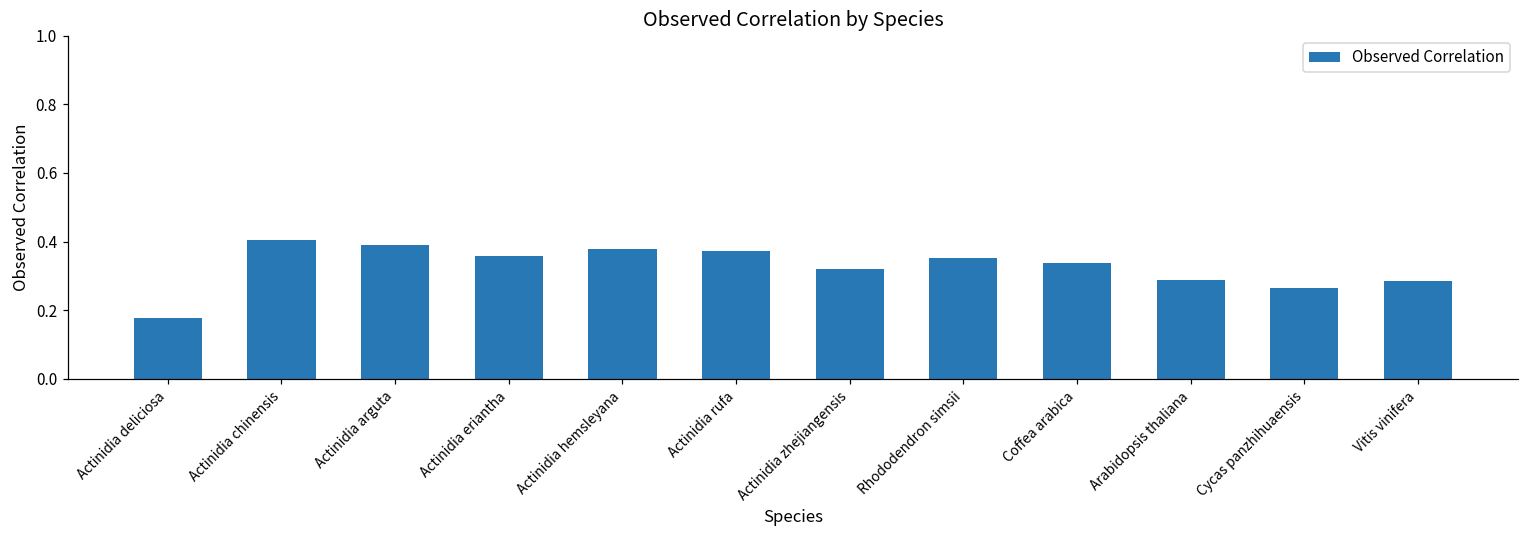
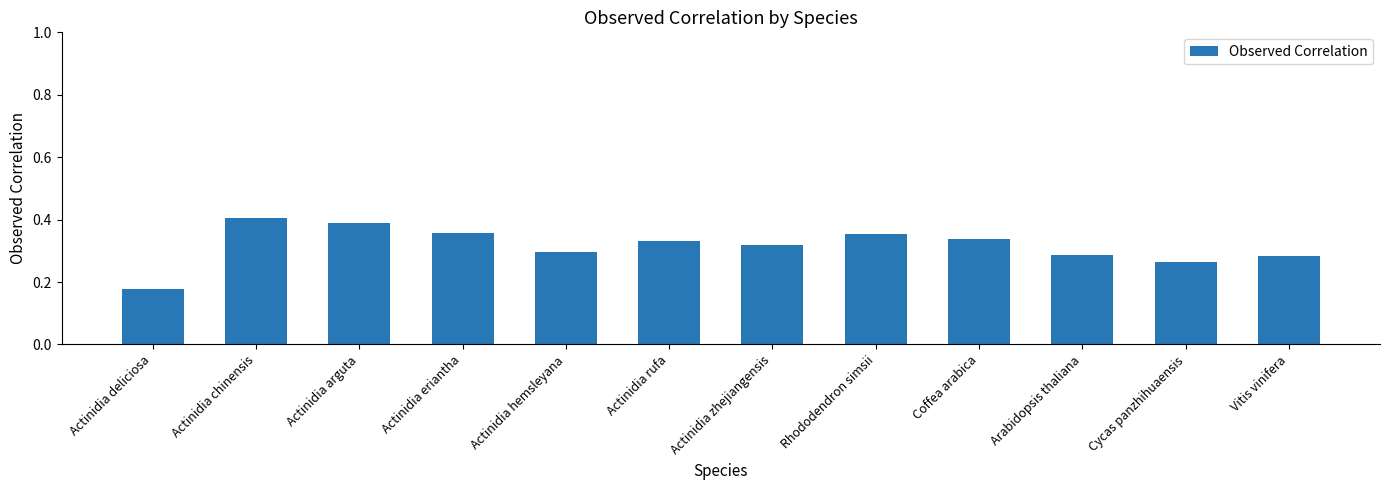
Actinidia hemsleyana: 0.38 -> 0.30
Actinidia rufa: 0.37 -> 0.33
